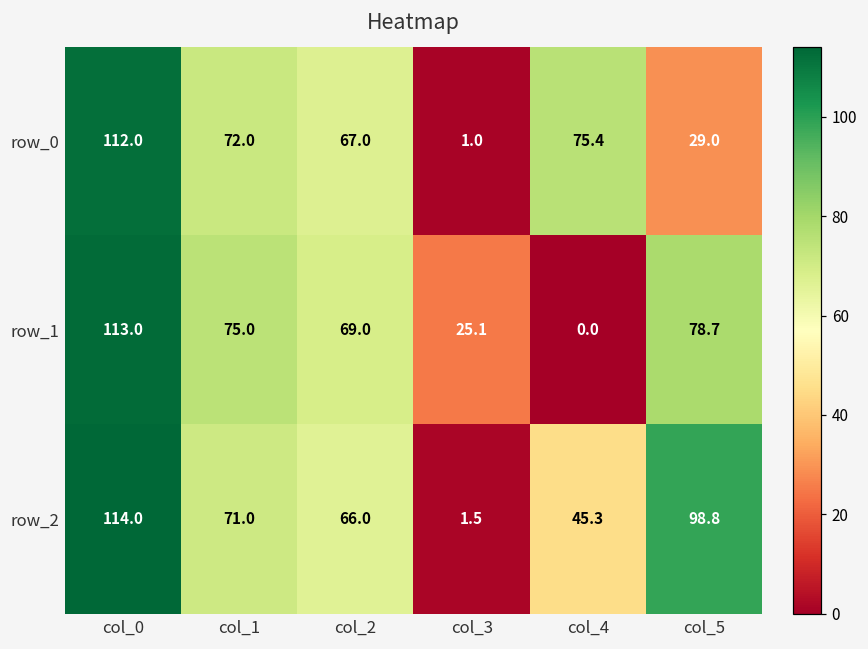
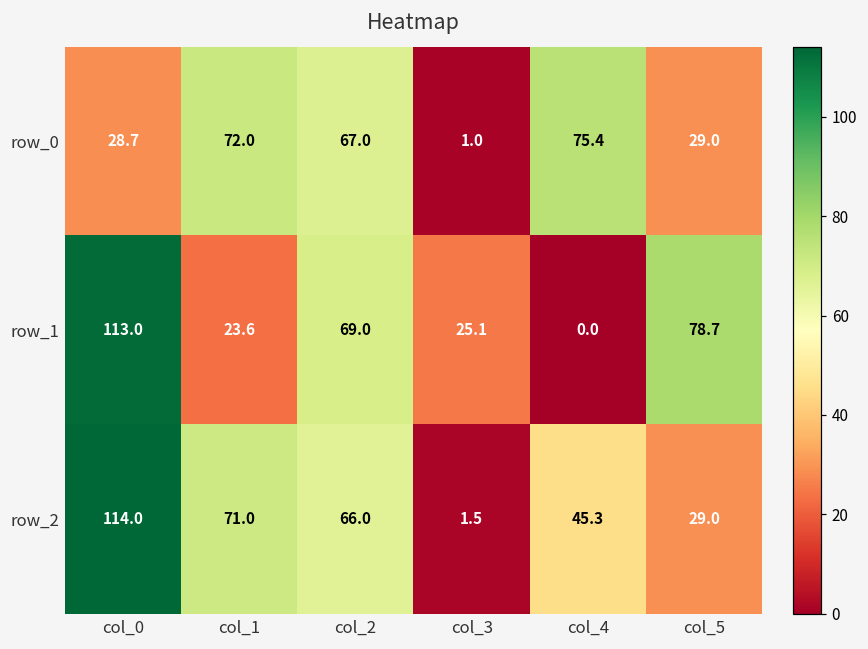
row_0, col_0: 112.0 -> 28.7
row_1, col_1: 75.0 -> 23.6
row_2, col_5: 98.8 -> 29.0
